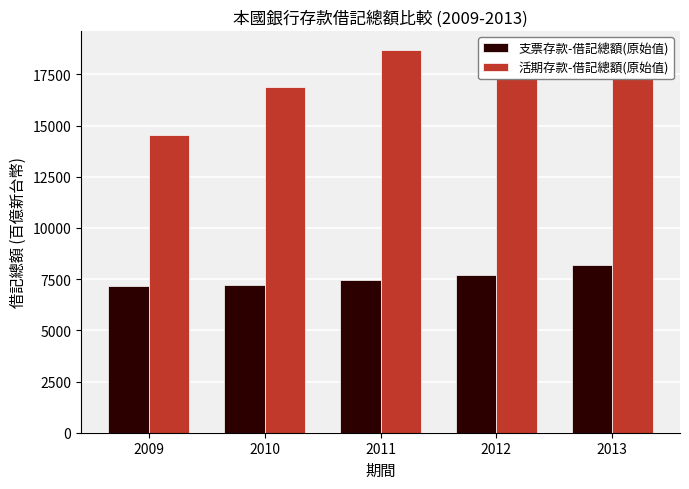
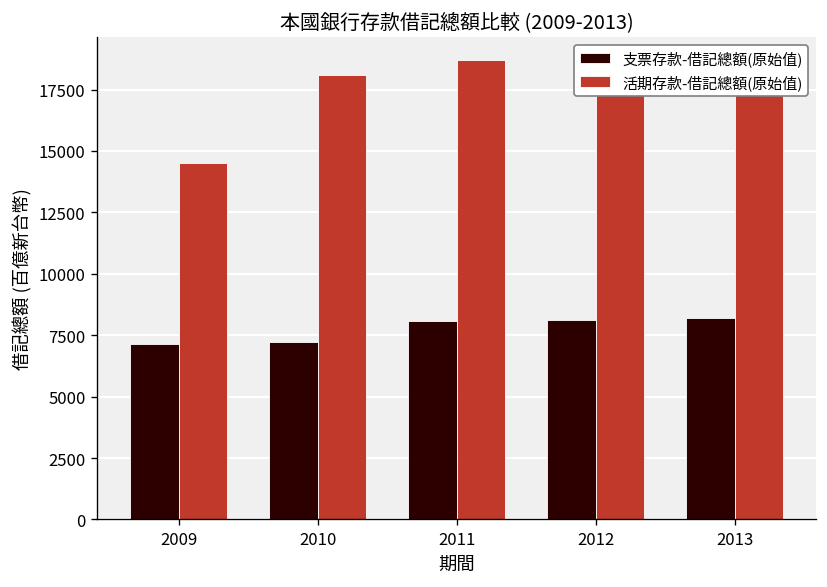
活期存款-借記總額(原始值), 2010: 16900 -> 18100
支票存款-借記總額(原始值), 2011: 7500 -> 8100
支票存款-借記總額(原始值), 2012: 7700 -> 8100
